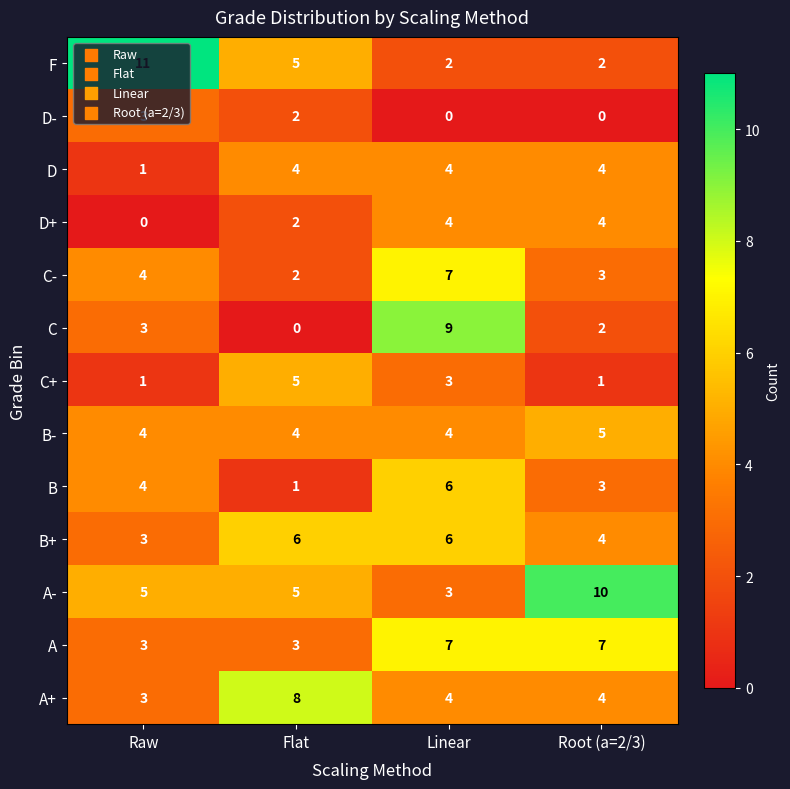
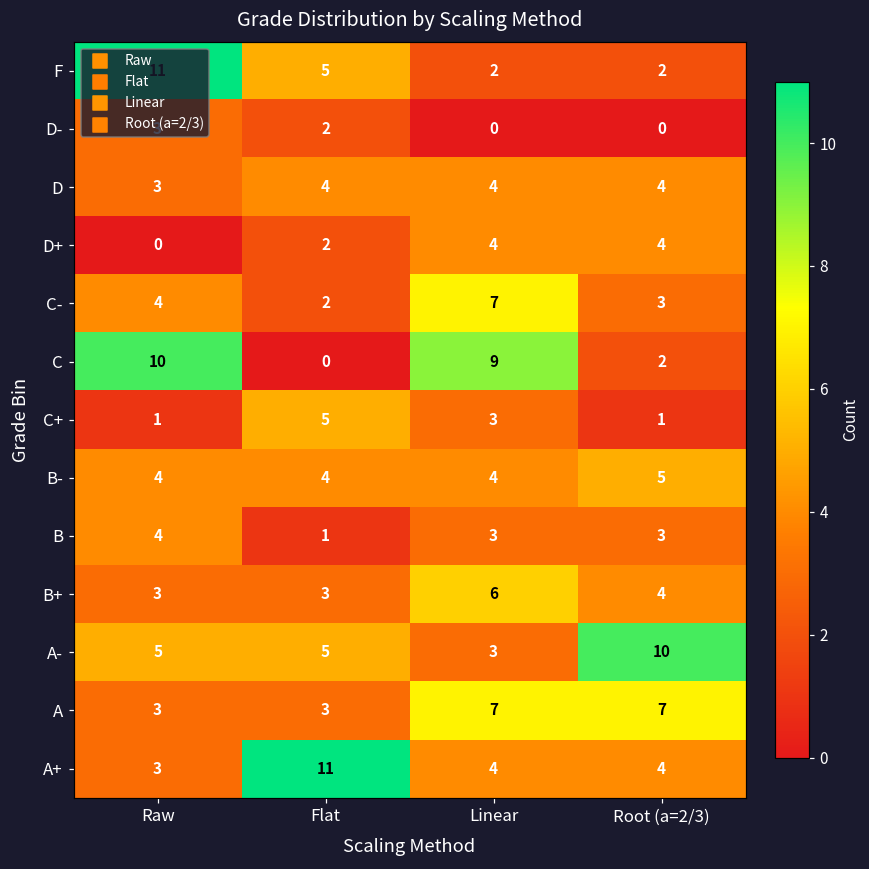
D, Raw: 1 -> 3
C, Raw: 3 -> 10
B, Linear: 6 -> 3
B+, Flat: 6 -> 3
A+, Flat: 8 -> 11
